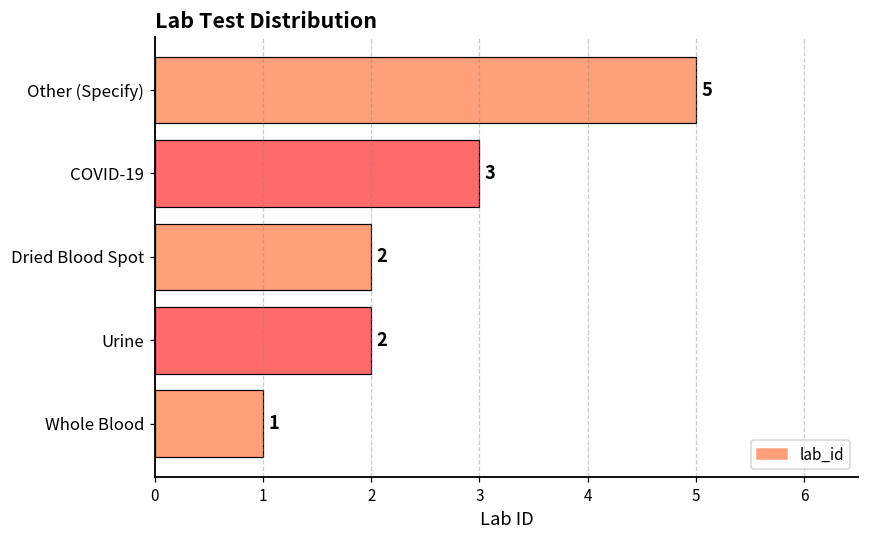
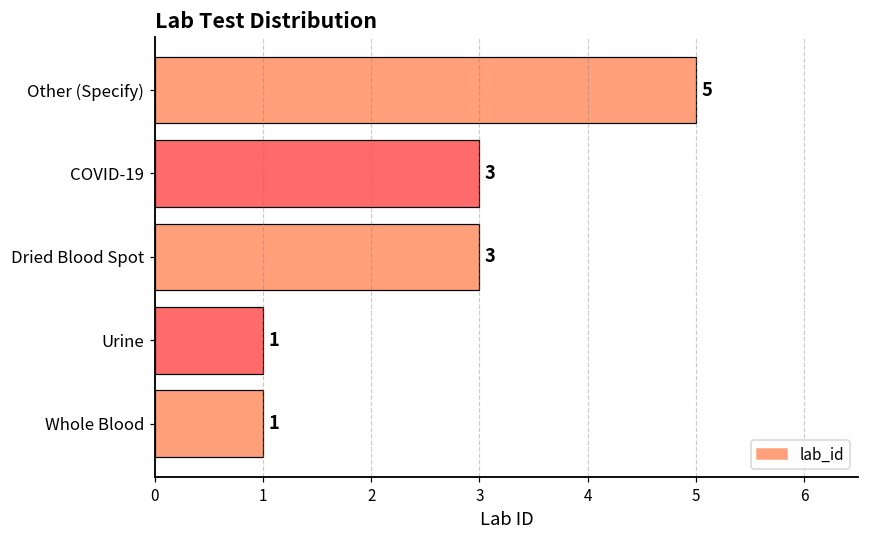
Dried Blood Spot: 2 -> 3
Urine: 2 -> 1
